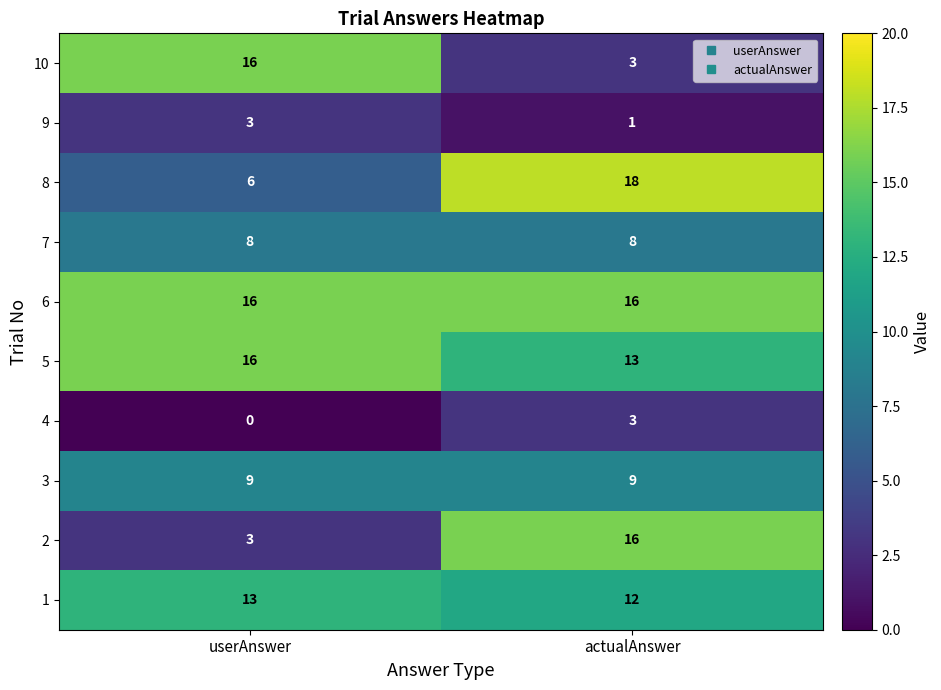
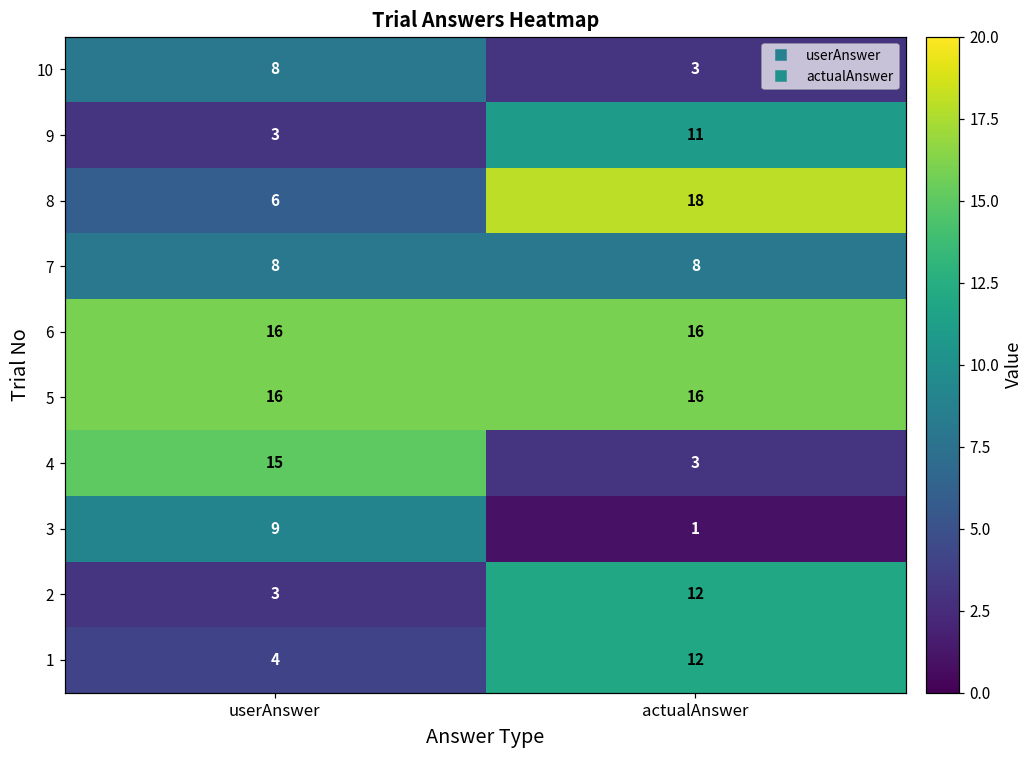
10, userAnswer: 16 -> 8
9, actualAnswer: 1 -> 11
5, actualAnswer: 13 -> 16
4, userAnswer: 0 -> 15
3, actualAnswer: 9 -> 1
2, actualAnswer: 16 -> 12
1, userAnswer: 13 -> 4
